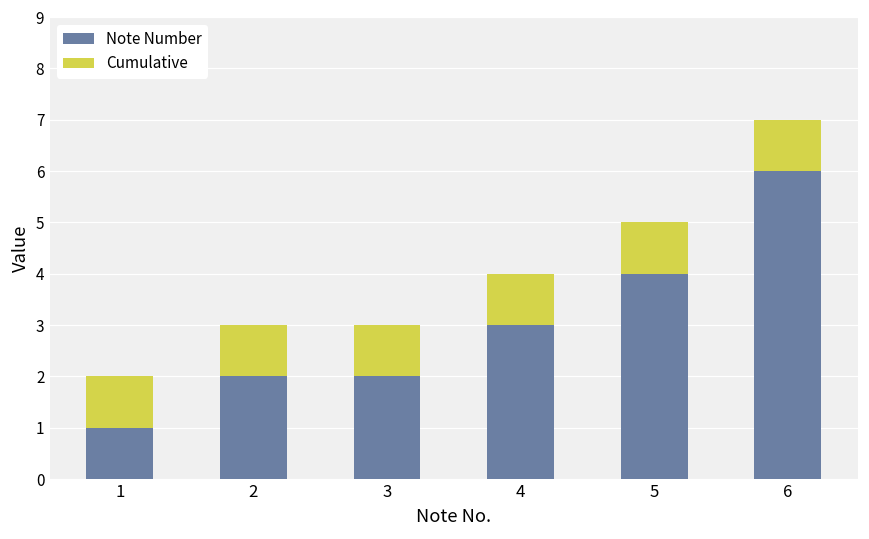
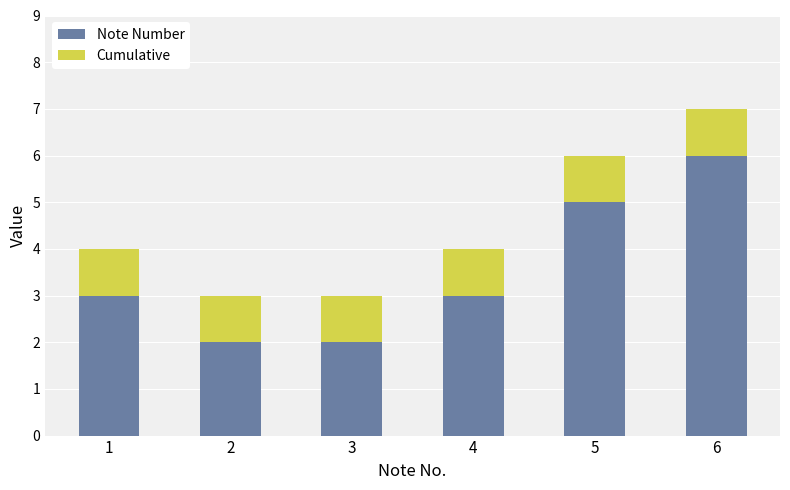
Note Number, 1: 1 -> 3
Note Number, 5: 4 -> 5
